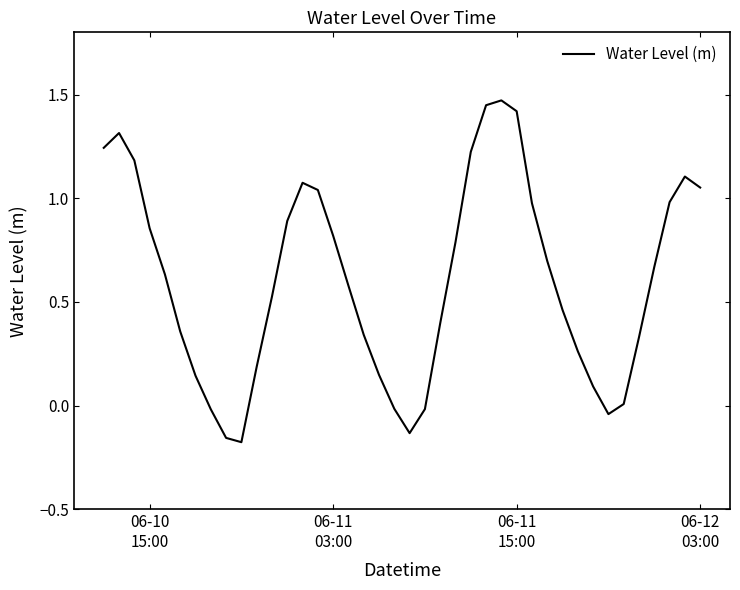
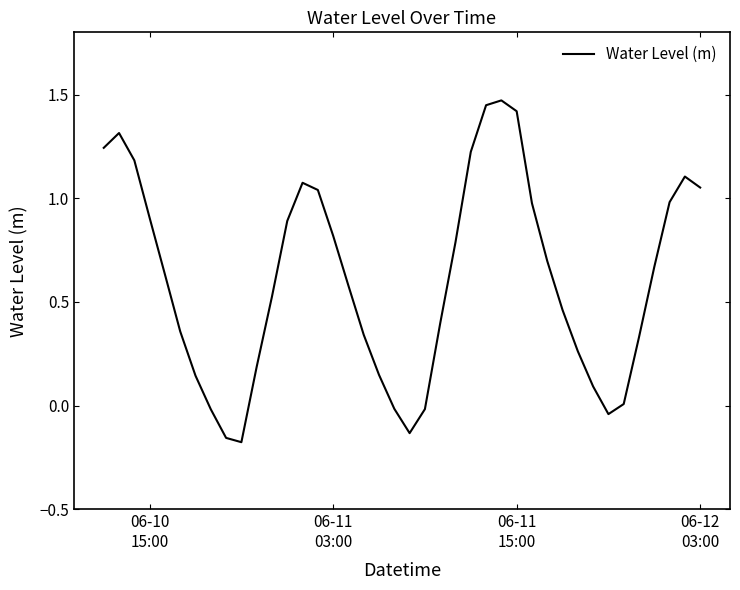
06-10 15:00: 0.86 -> 0.91
